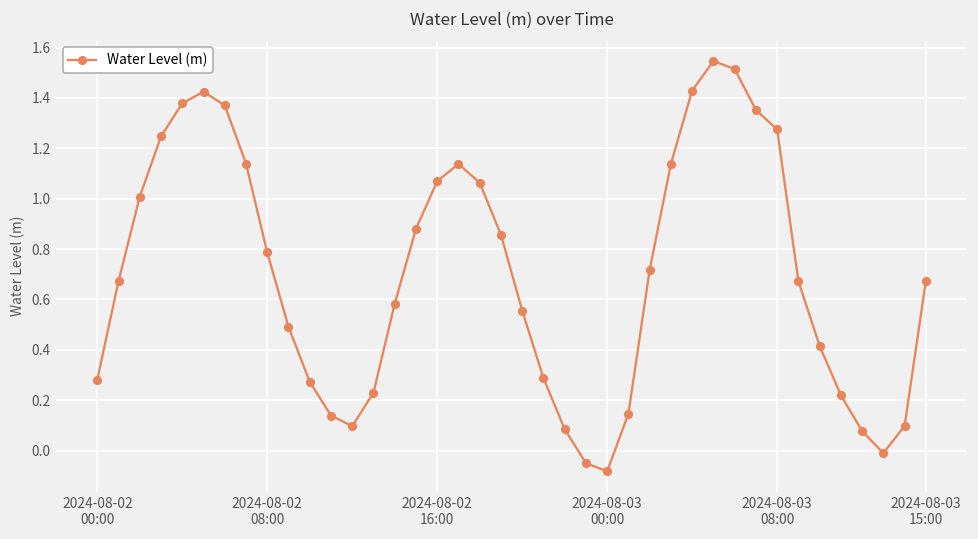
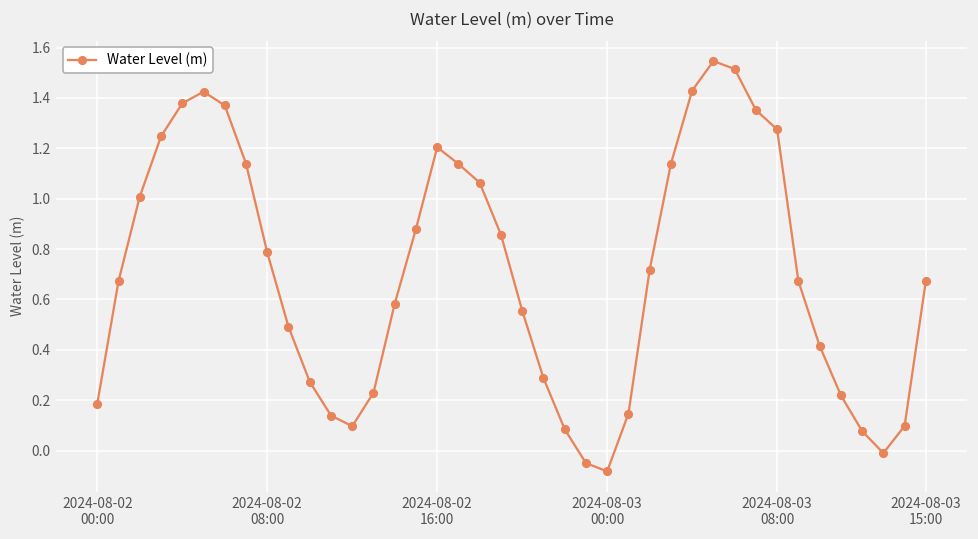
2024-08-02 00:00: 0.28 -> 0.19
2024-08-02 16:00: 1.07 -> 1.20
